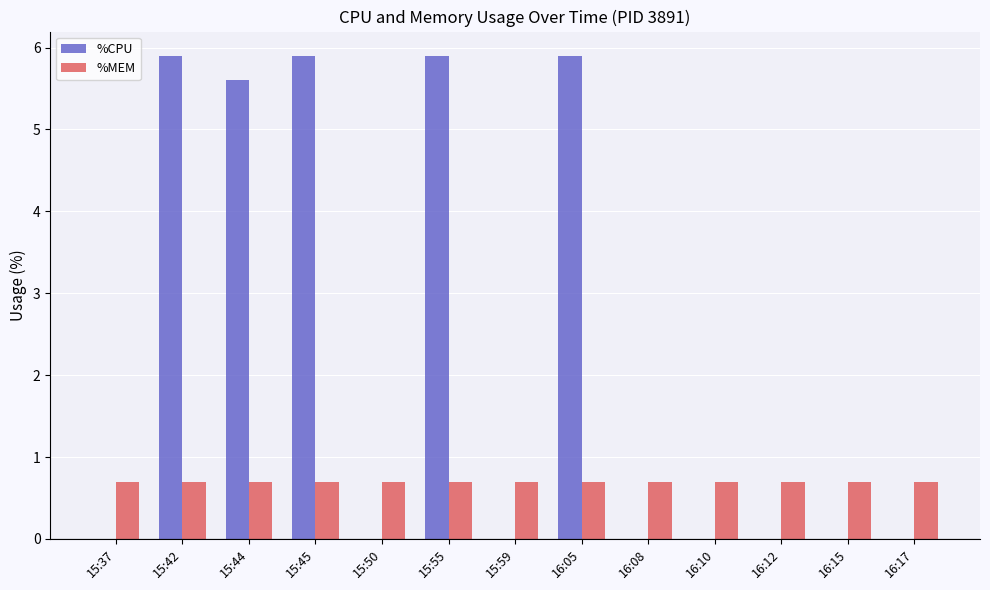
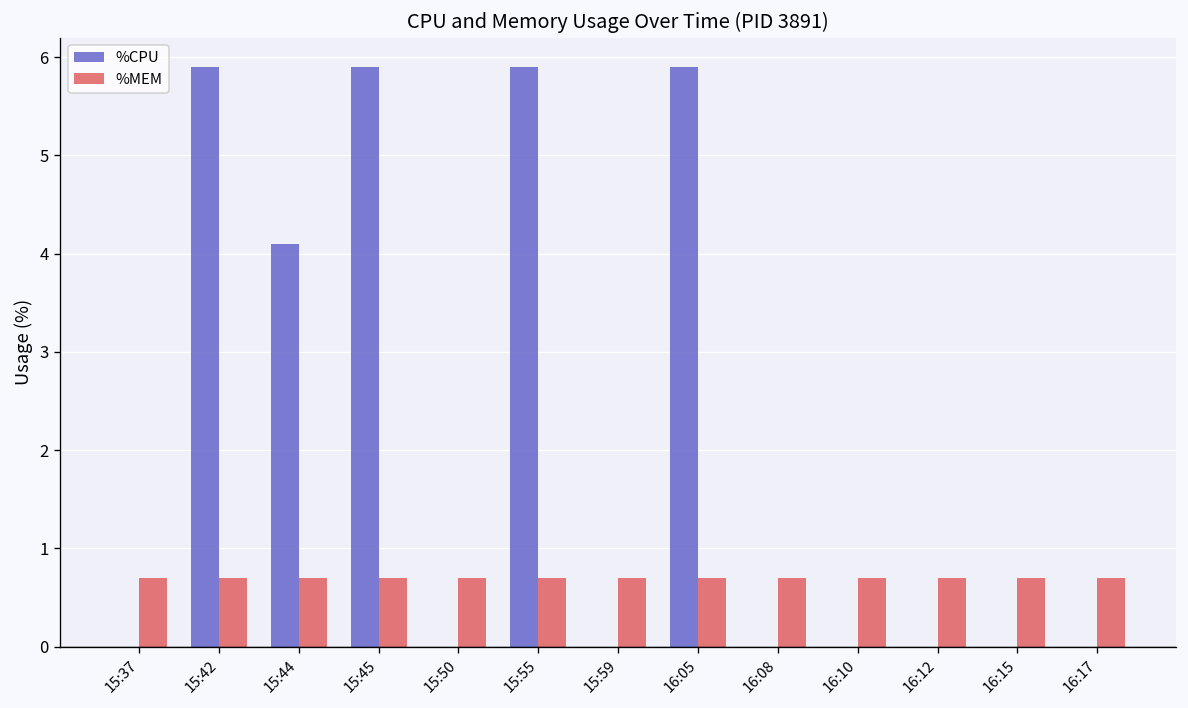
%CPU, 15:44: 5.6 -> 4.1
